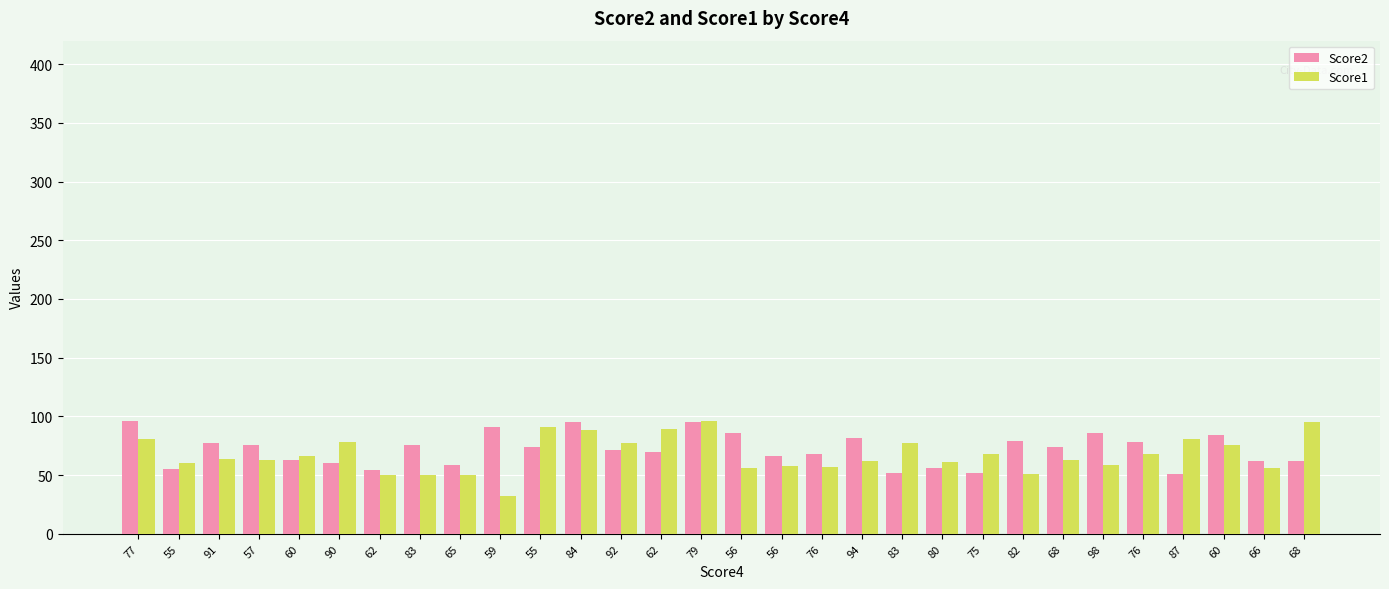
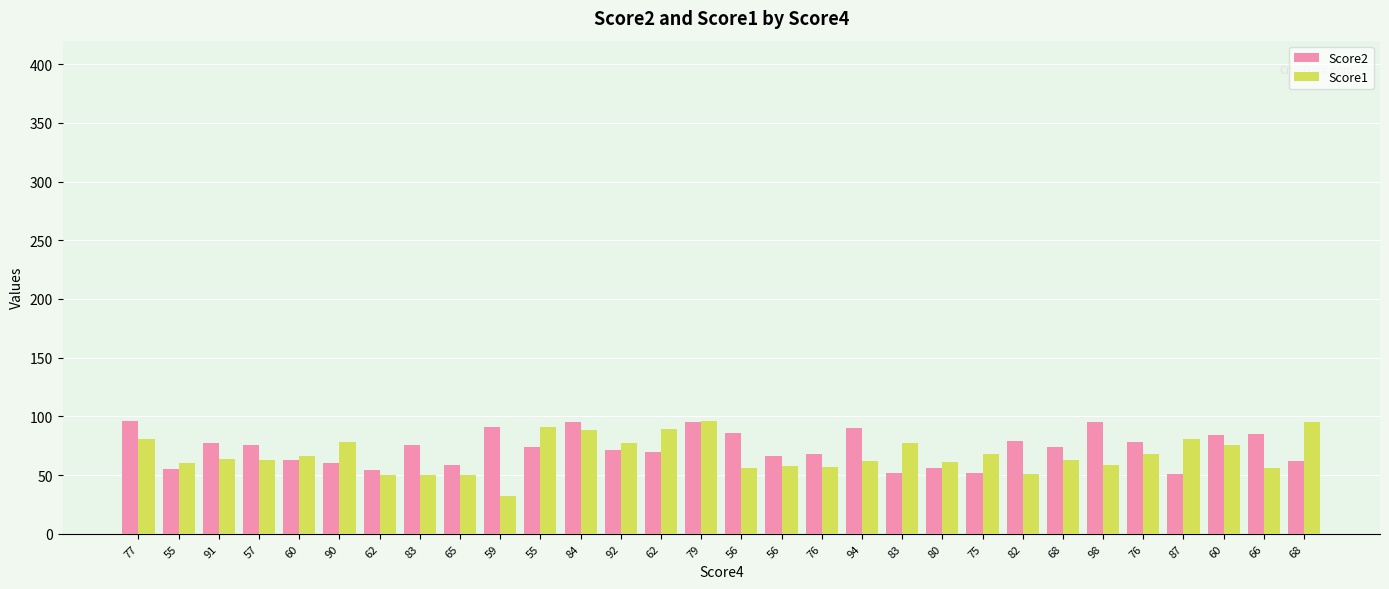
Score2, 94: 82 -> 90
Score2, 98: 86 -> 95
Score2, 66: 62 -> 85
